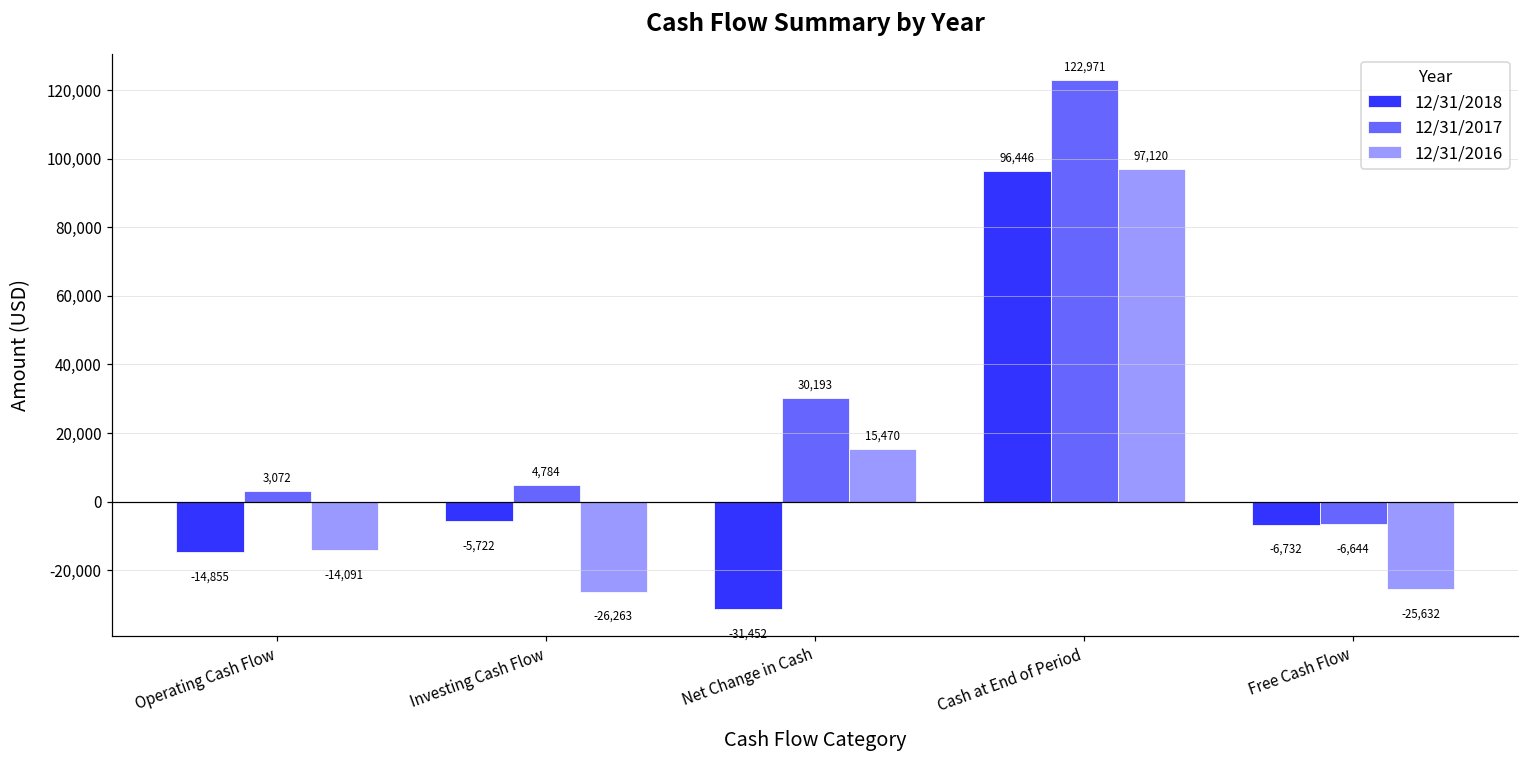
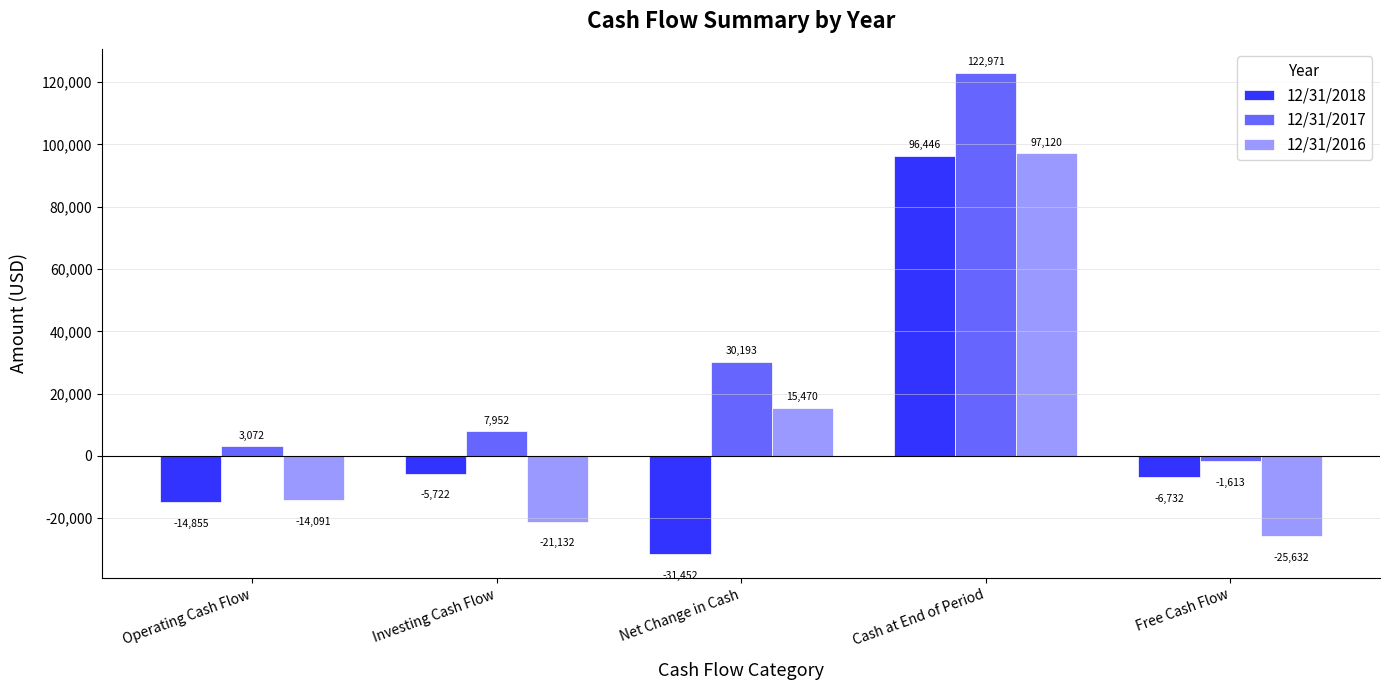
12/31/2017, Investing Cash Flow: 4,784 -> 7,952
12/31/2016, Investing Cash Flow: -26,263 -> -21,132
12/31/2017, Free Cash Flow: -6,644 -> -1,613
